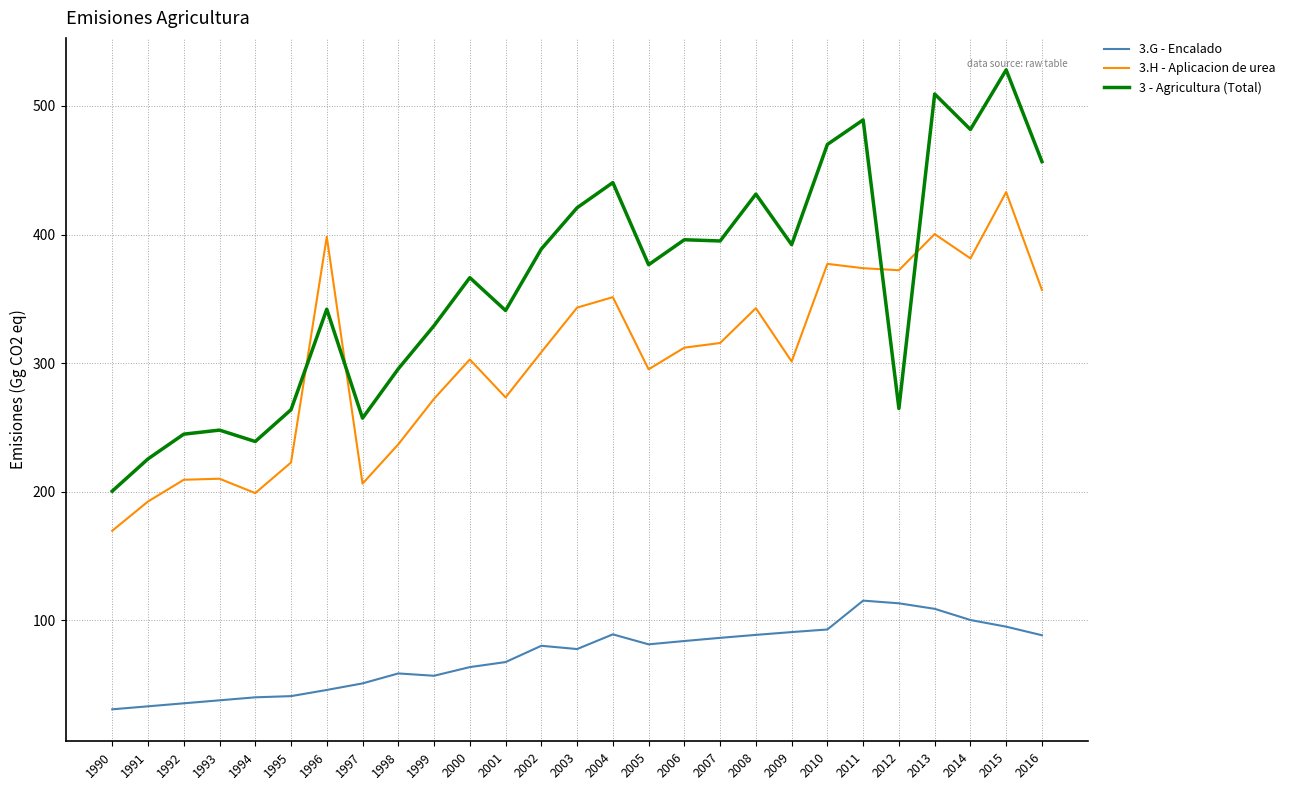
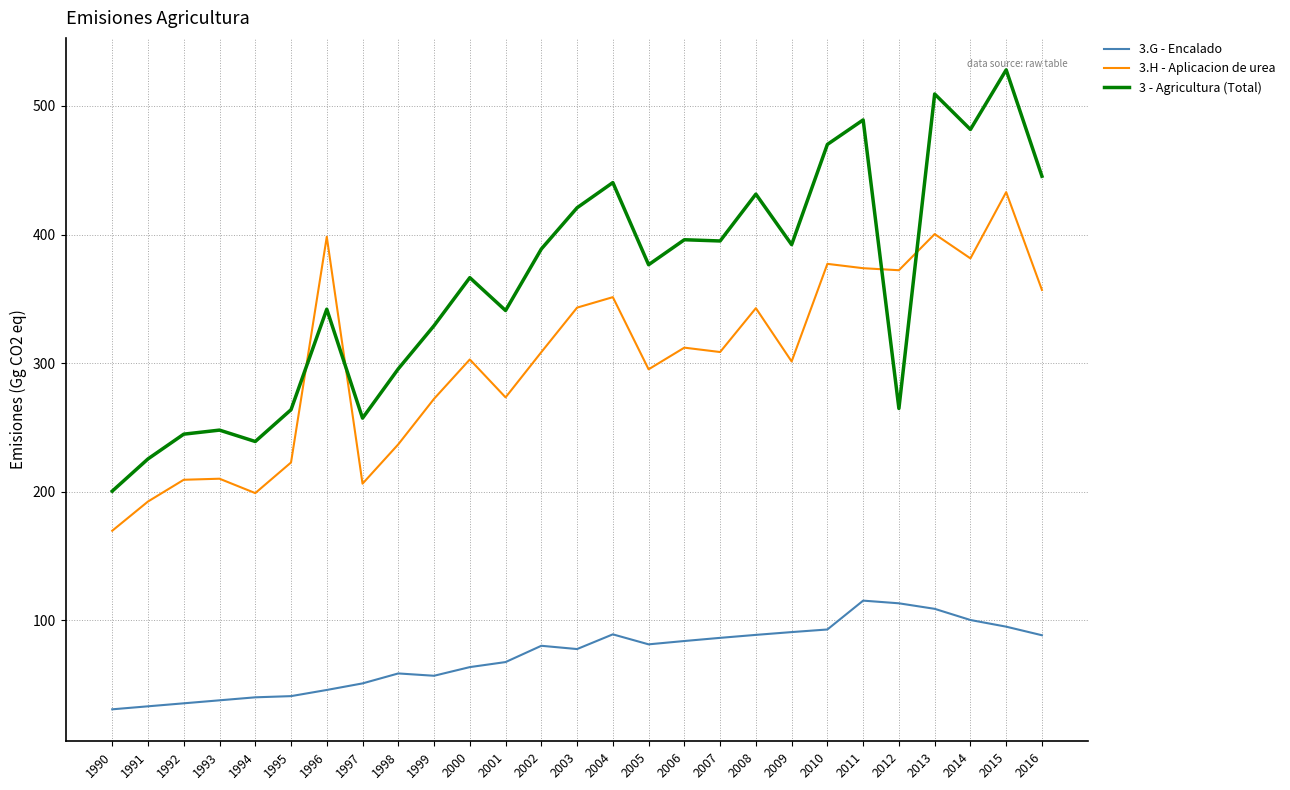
3.H - Aplicacion de urea, 2007: 316 -> 309
3 - Agricultura (Total), 2016: 457 -> 445
